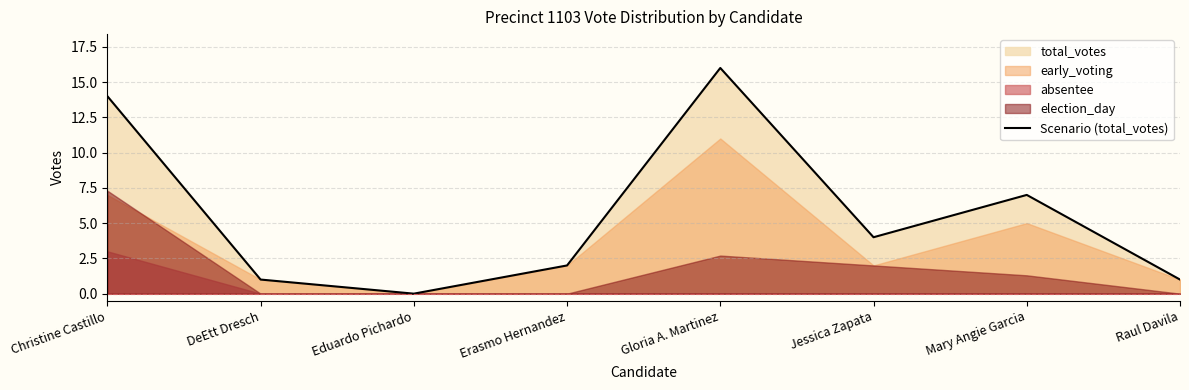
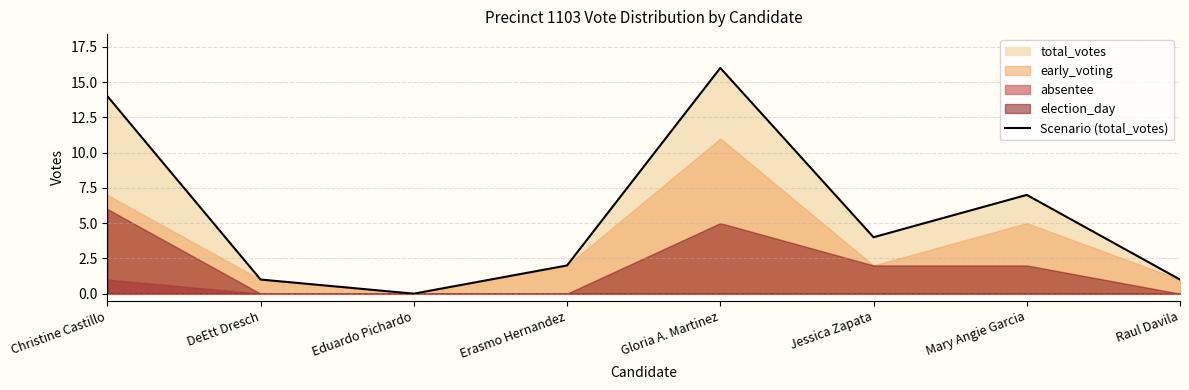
absentee, Christine Castillo: 3 -> 1
election_day, Christine Castillo: 7.3 -> 6.0
election_day, Gloria A. Martinez: 2.7 -> 5.0
election_day, Mary Angie Garcia: 1.3 -> 2.0
